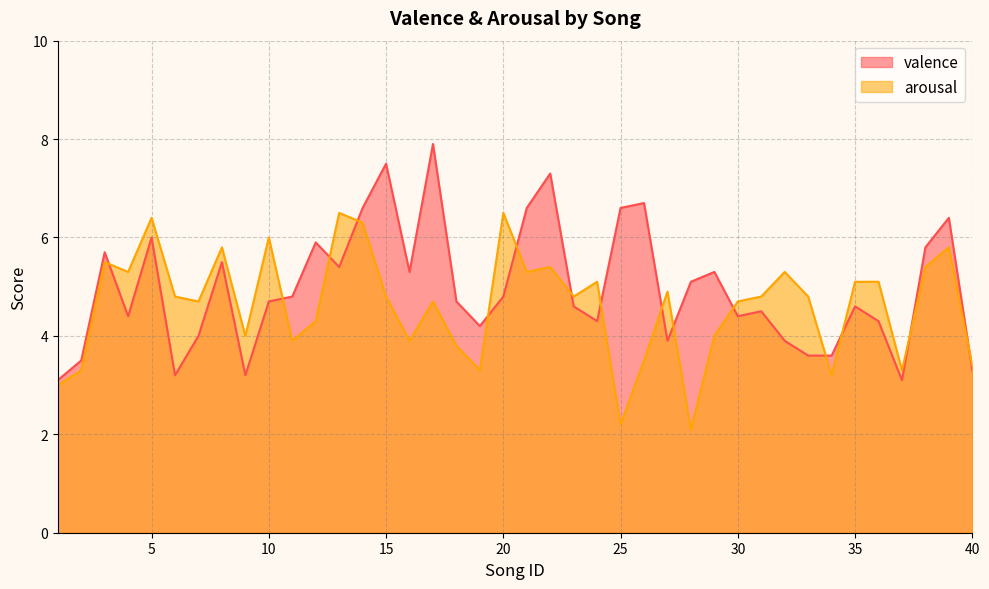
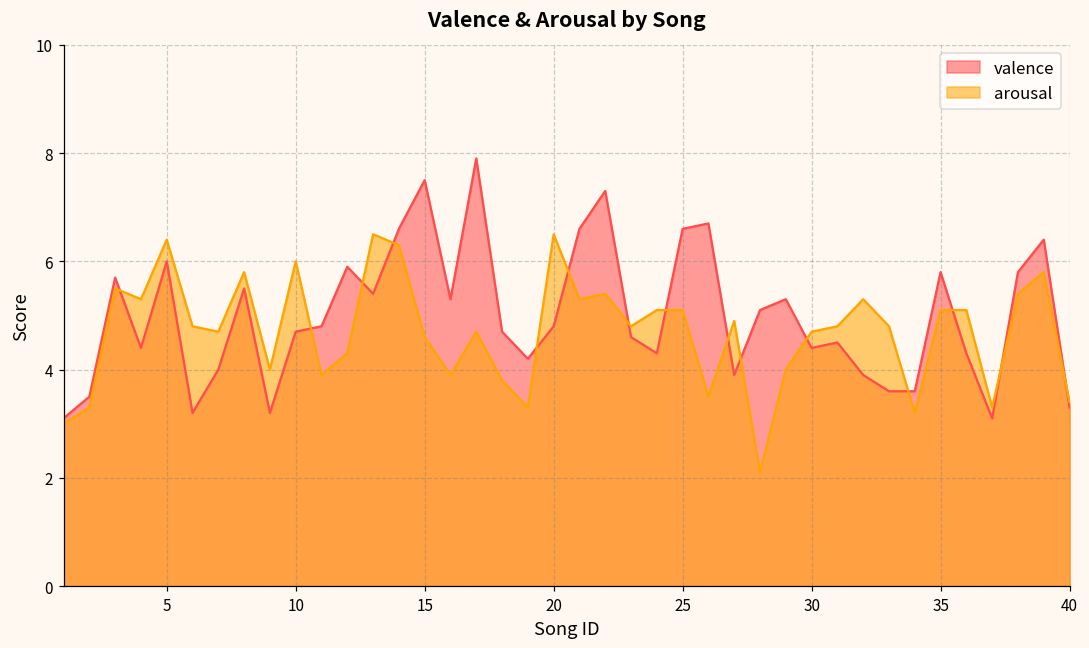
arousal, 15: 4.8 -> 4.6
arousal, 25: 2.2 -> 5.1
valence, 35: 4.6 -> 5.8
